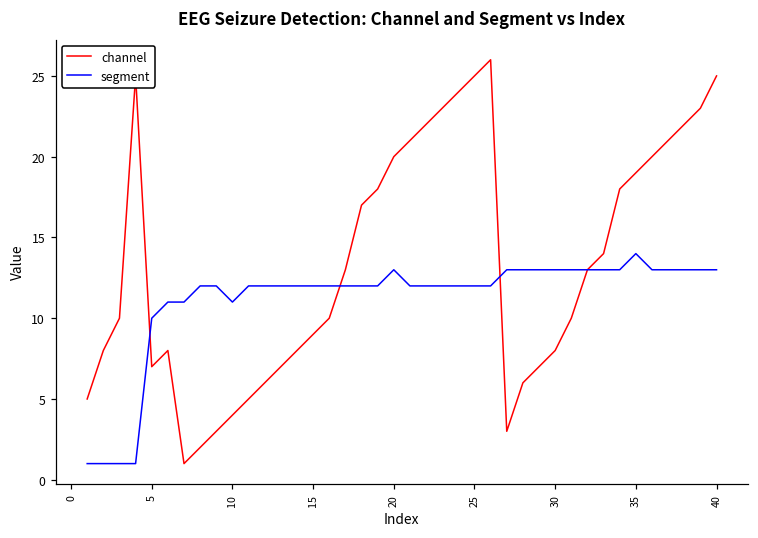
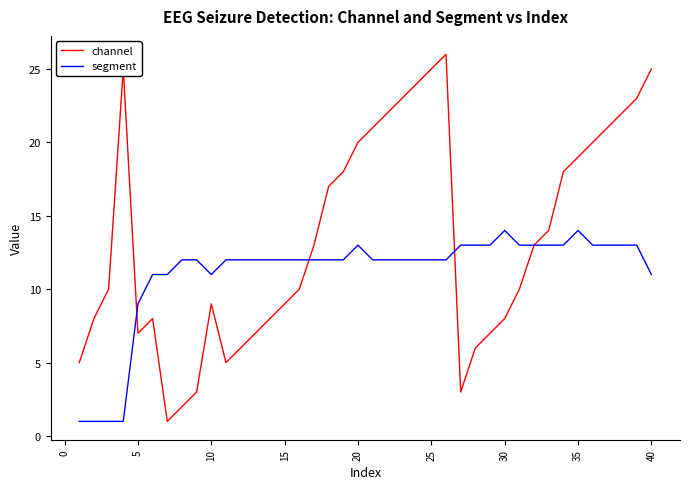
segment, 5: 10 -> 9
channel, 10: 4 -> 9
segment, 30: 13 -> 14
segment, 40: 13 -> 11
